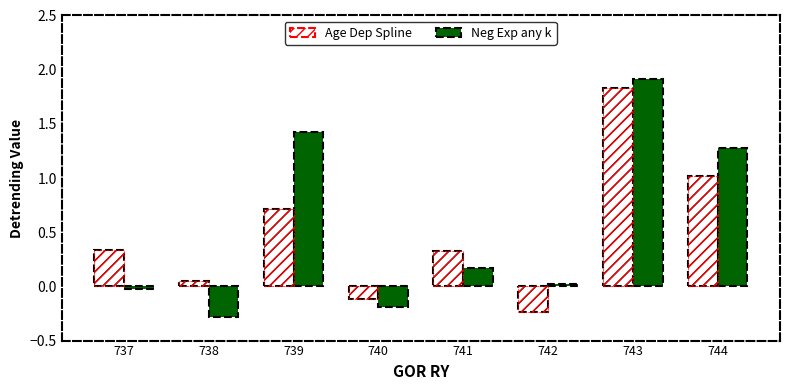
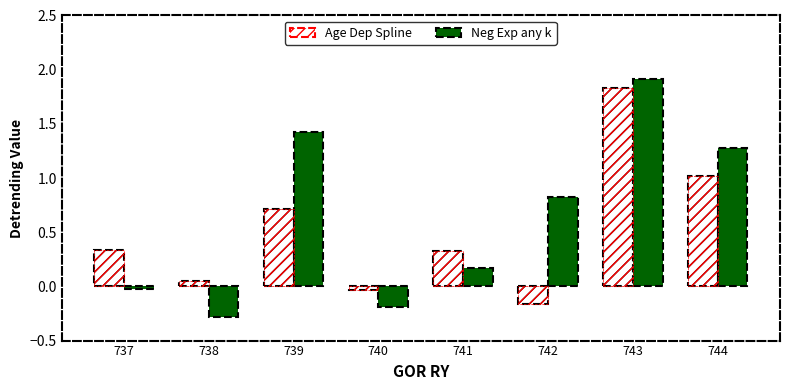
Age Dep Spline, 740: -0.11 -> -0.03
Age Dep Spline, 742: -0.24 -> -0.16
Neg Exp any k, 742: 0.02 -> 0.82
